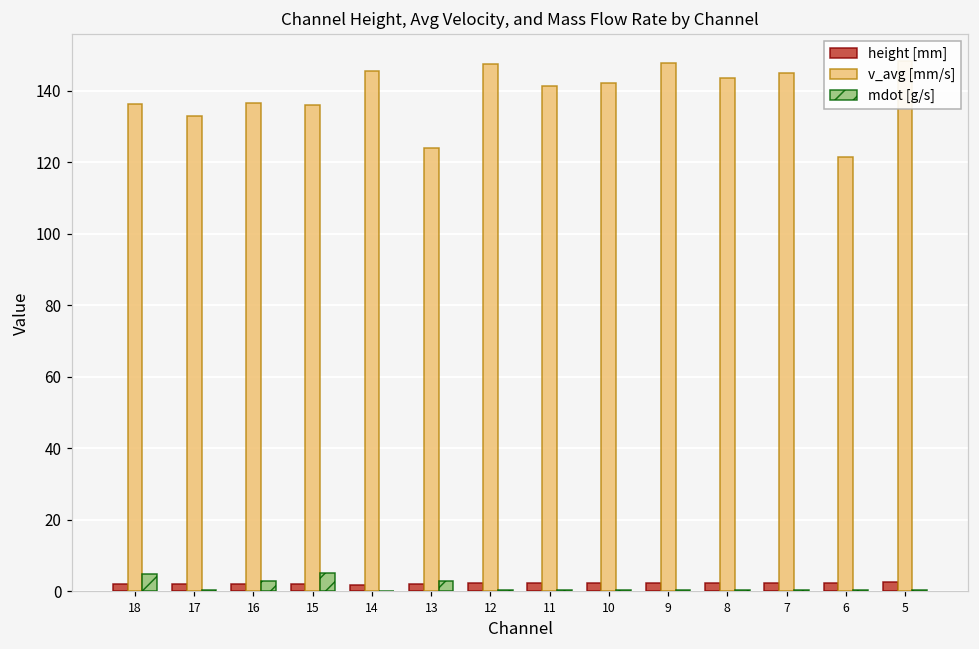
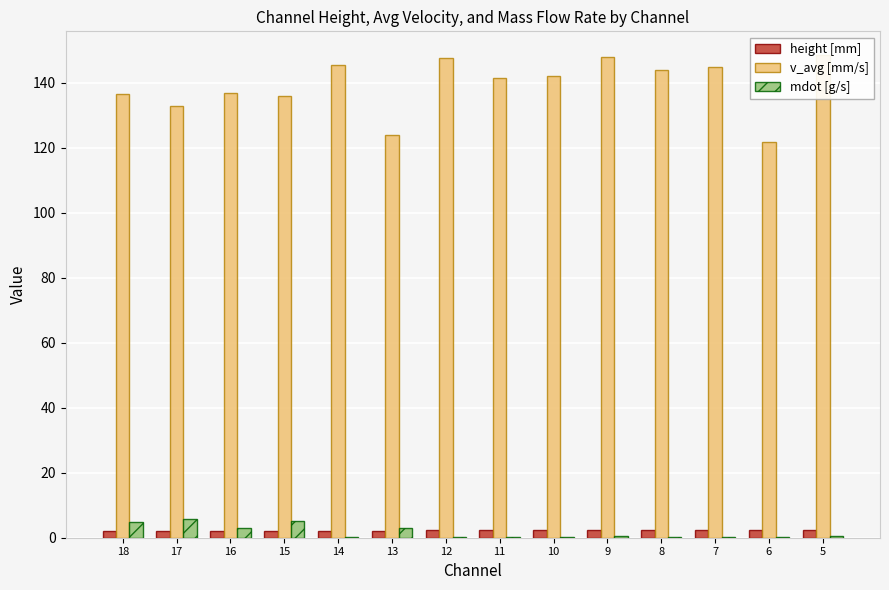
mdot [g/s], 17: 0 -> 6
